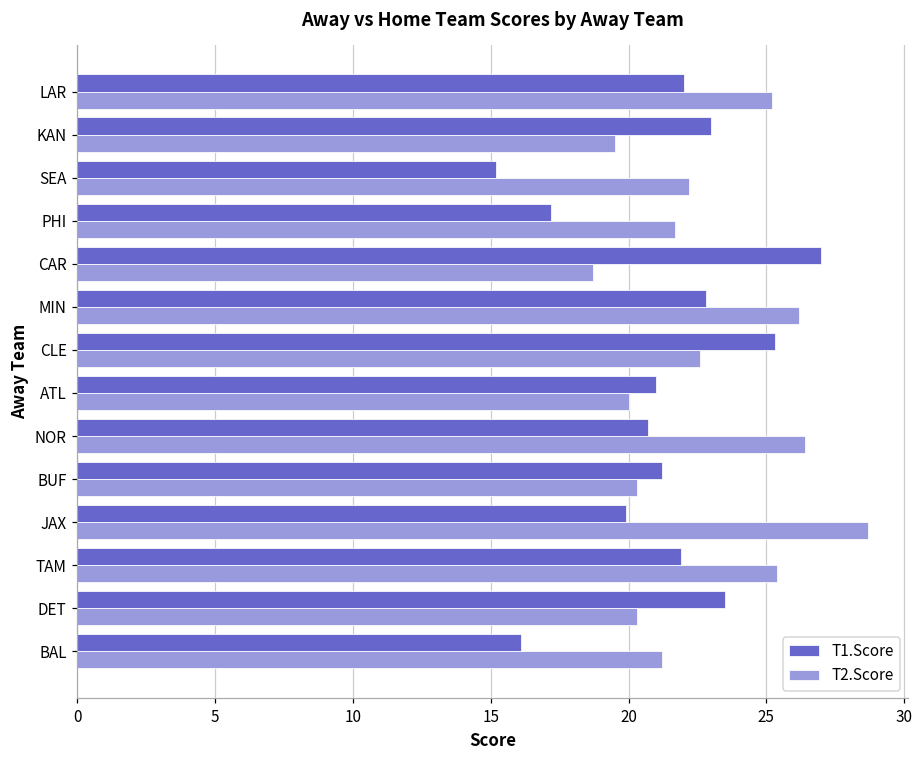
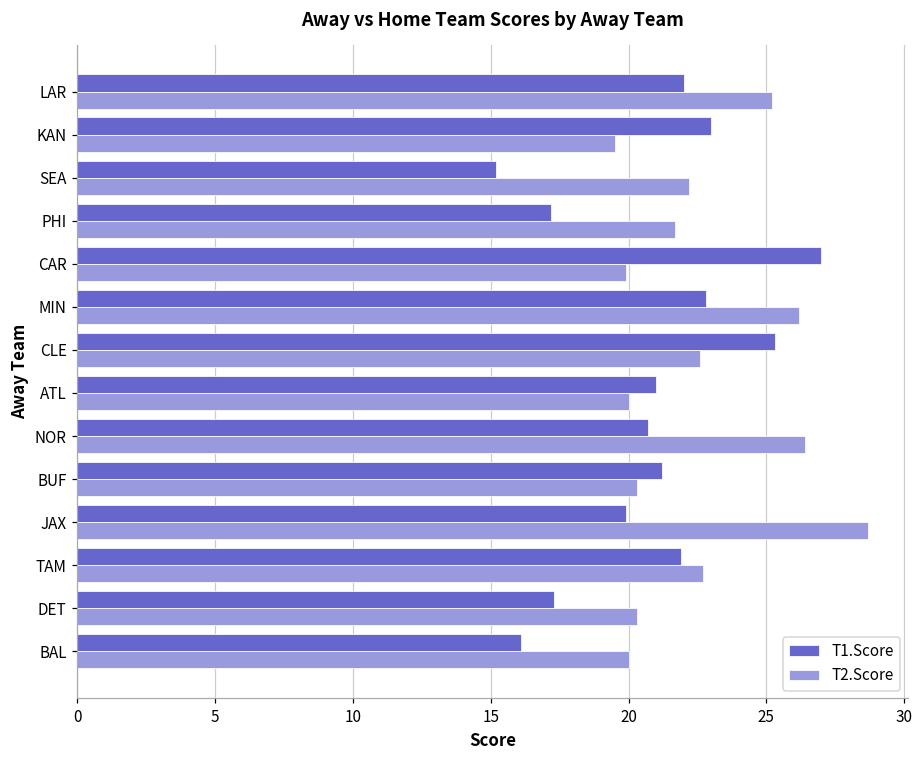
T2.Score, CAR: 18.7 -> 19.9
T2.Score, TAM: 25.4 -> 22.7
T1.Score, DET: 23.5 -> 17.3
T2.Score, BAL: 21.2 -> 20.0
